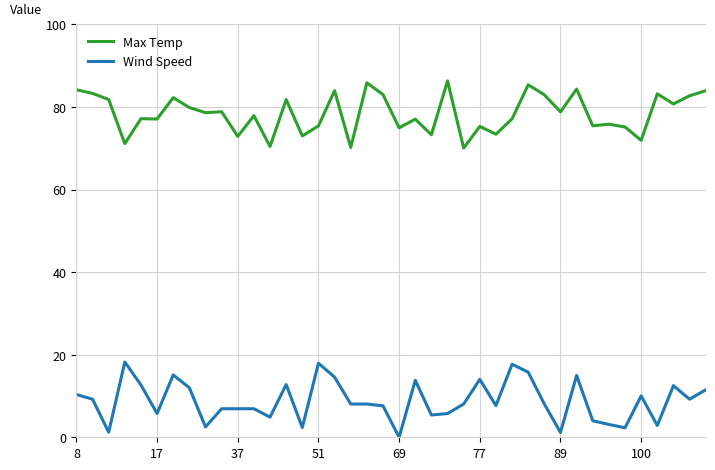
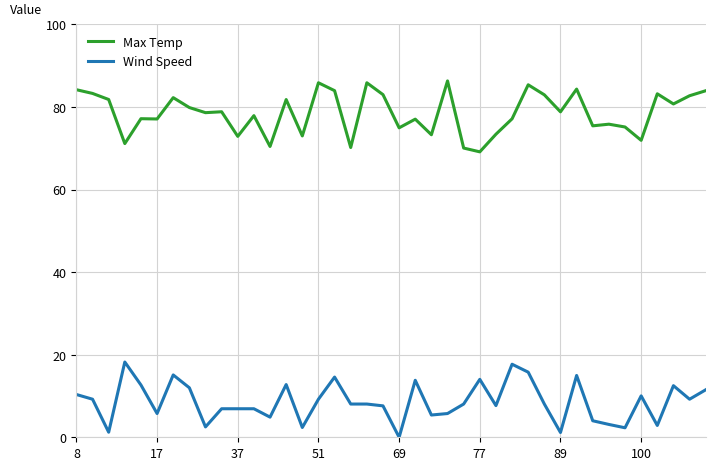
Max Temp, 51: 75 -> 86
Wind Speed, 51: 18 -> 9
Max Temp, 77: 75 -> 69
